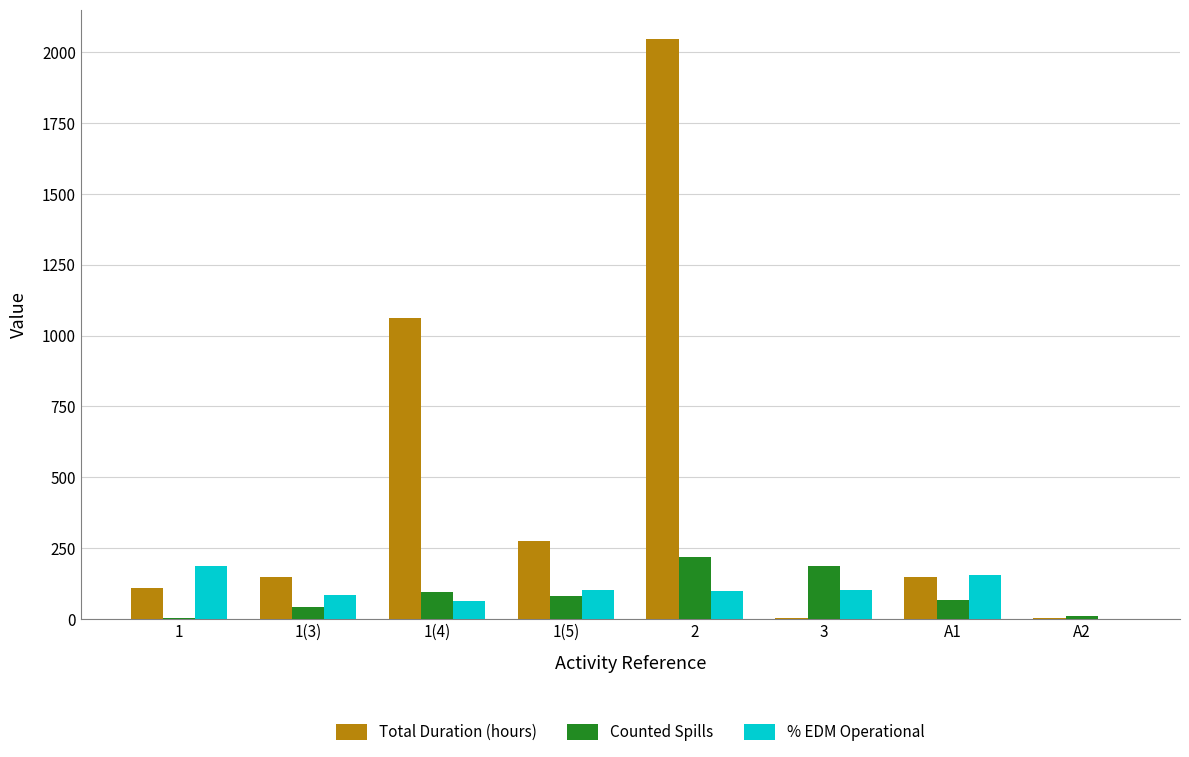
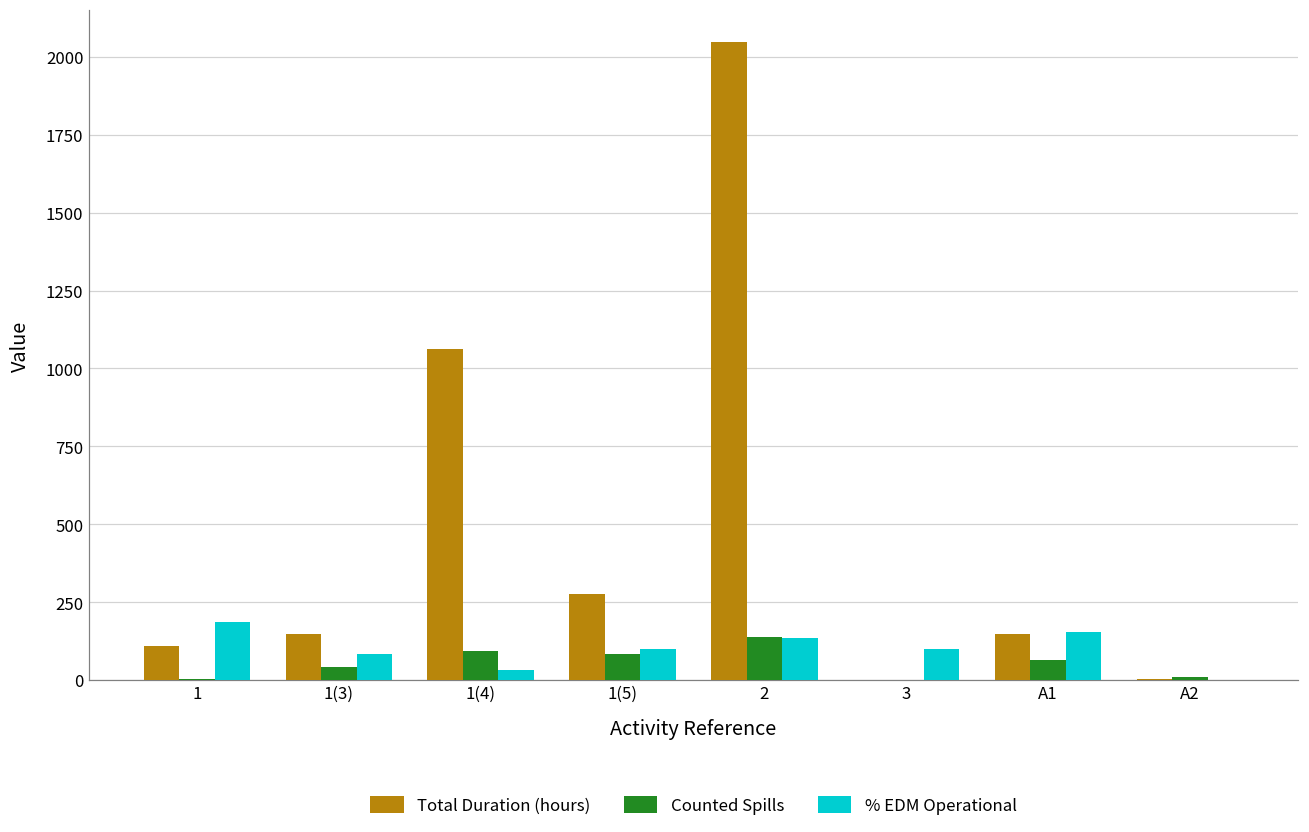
% EDM Operational, 1(4): 60 -> 30
Counted Spills, 2: 220 -> 140
% EDM Operational, 2: 100 -> 130
Counted Spills, 3: 190 -> 0
